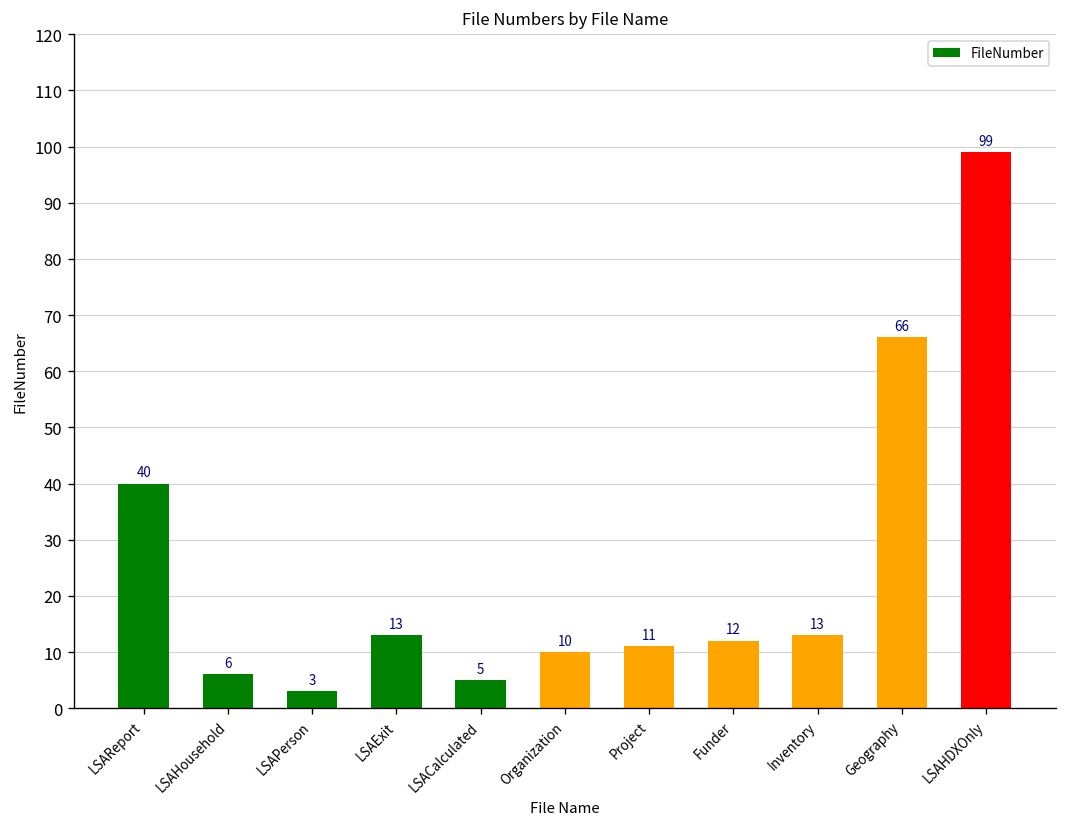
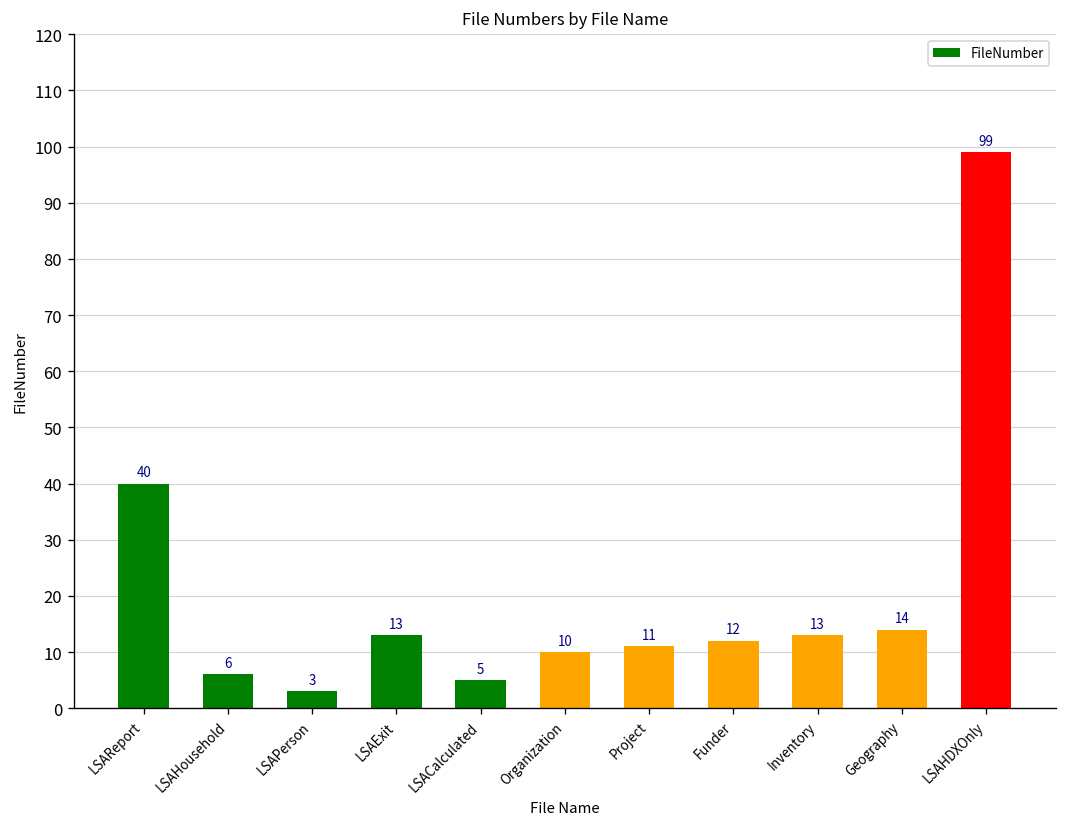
Geography: 66 -> 14
